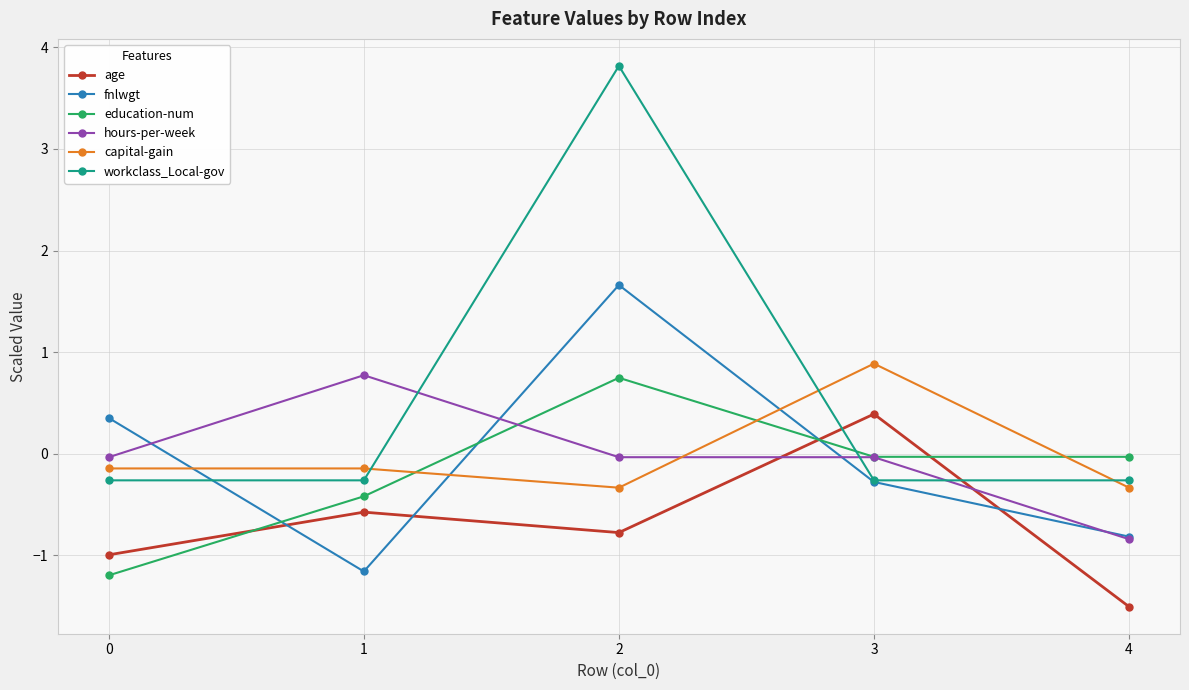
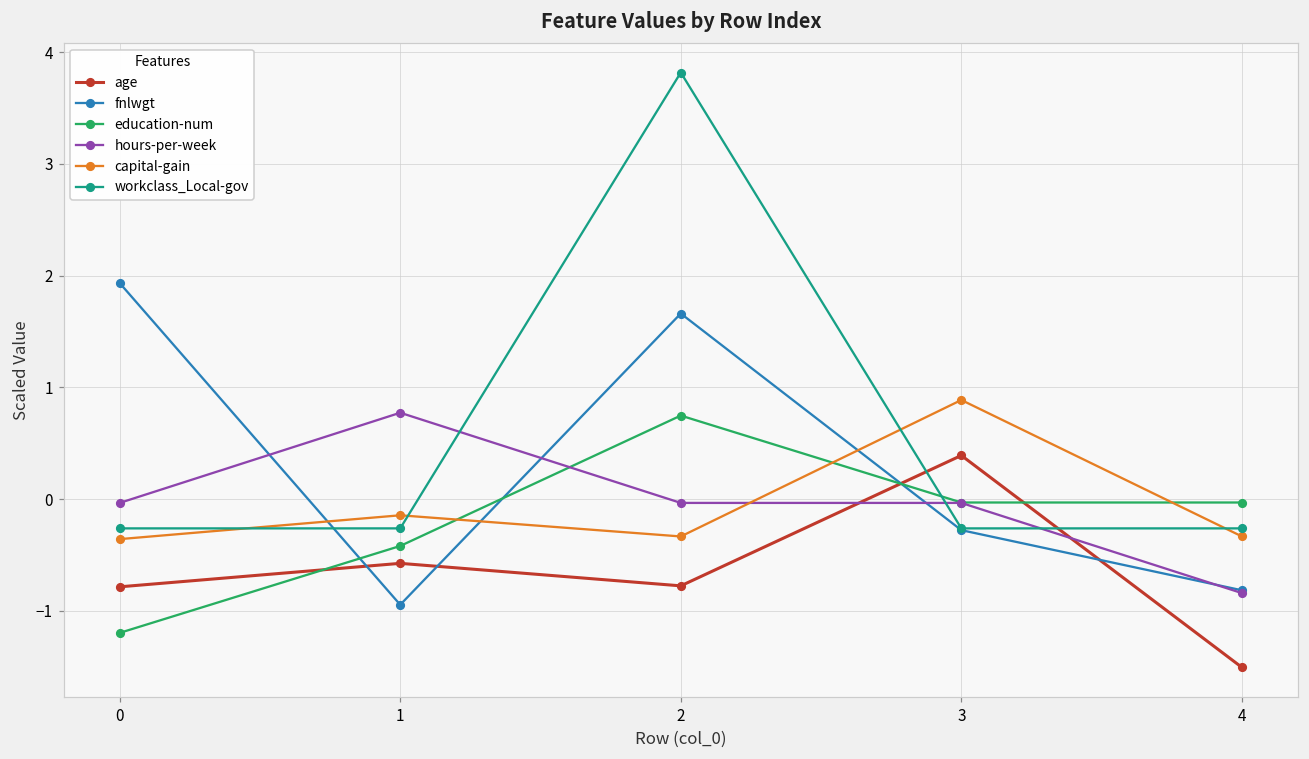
age, 0: -1.00 -> -0.79
fnlwgt, 0: 0.35 -> 1.93
capital-gain, 0: -0.14 -> -0.36
fnlwgt, 1: -1.16 -> -0.95
